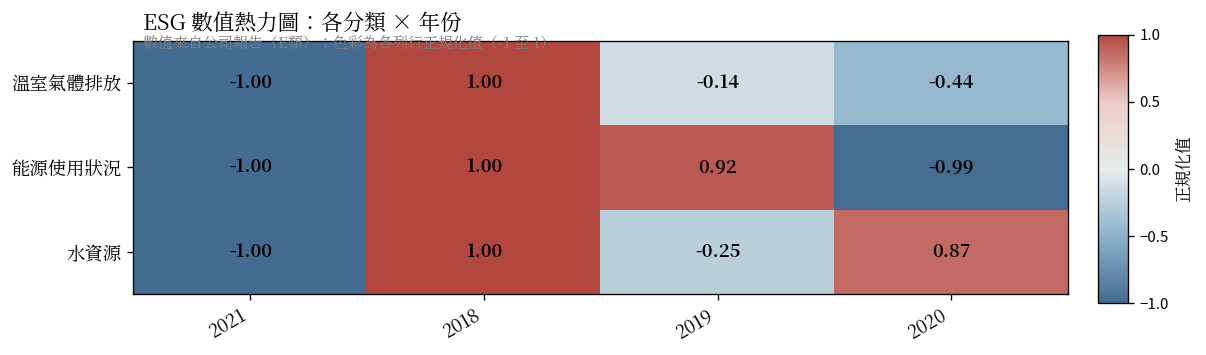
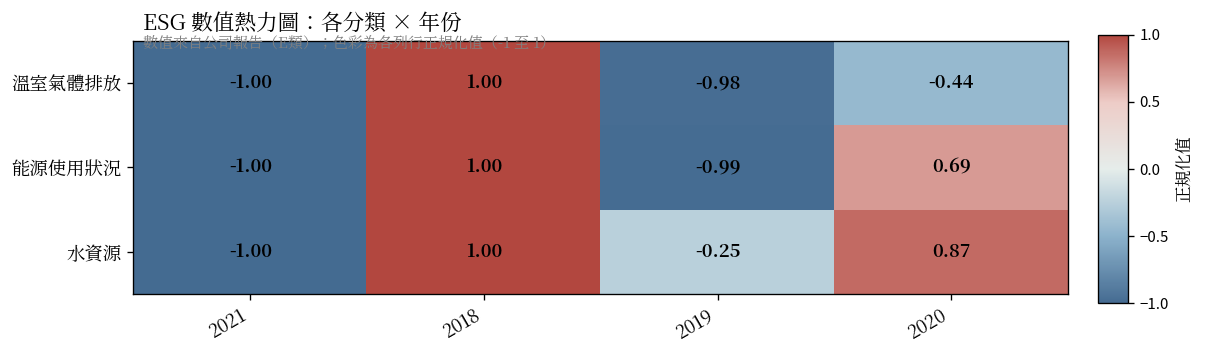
溫室氣體排放, 2019: -0.14 -> -0.98
能源使用狀況, 2019: 0.92 -> -0.99
能源使用狀況, 2020: -0.99 -> 0.69
